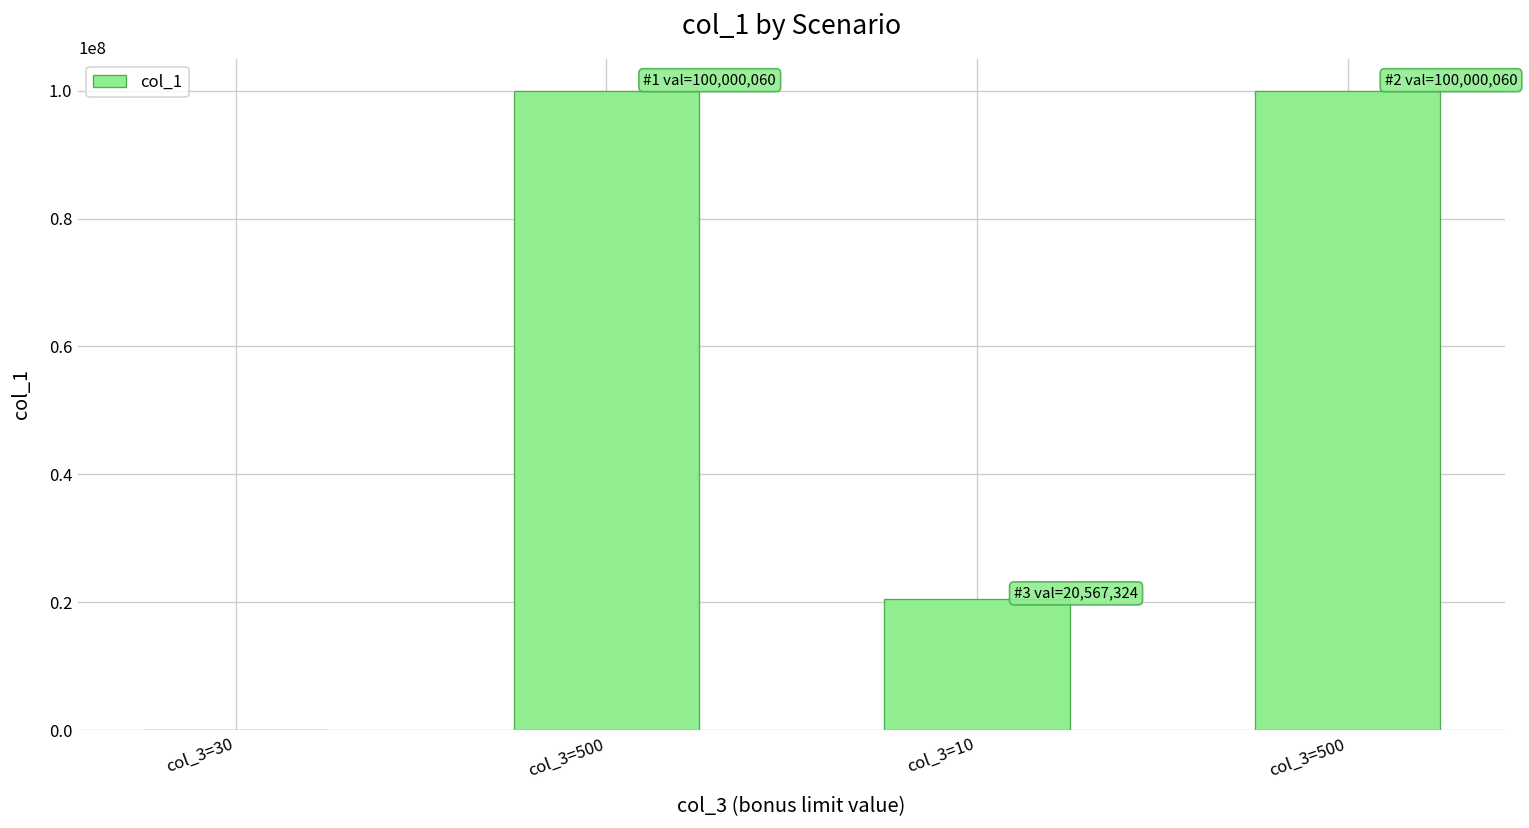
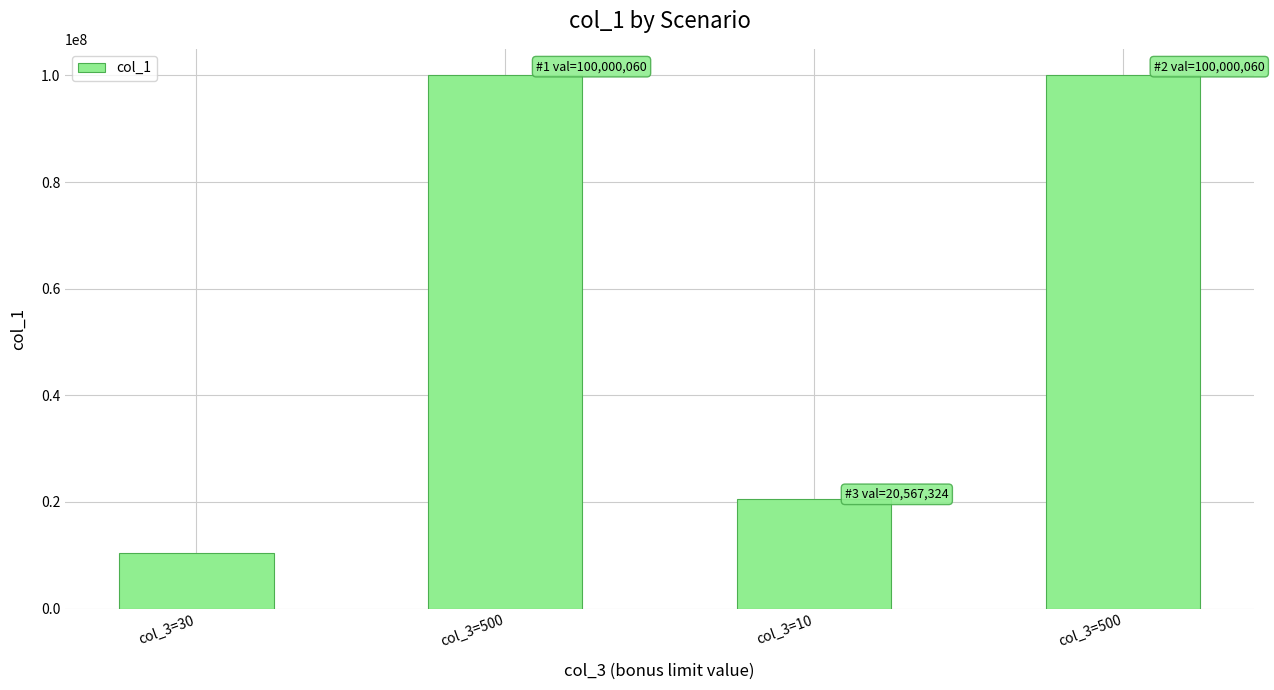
col_3=30: 0 -> 10000000
